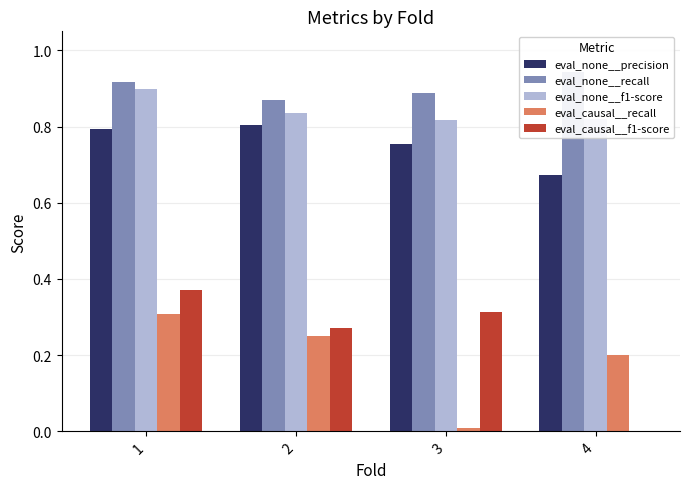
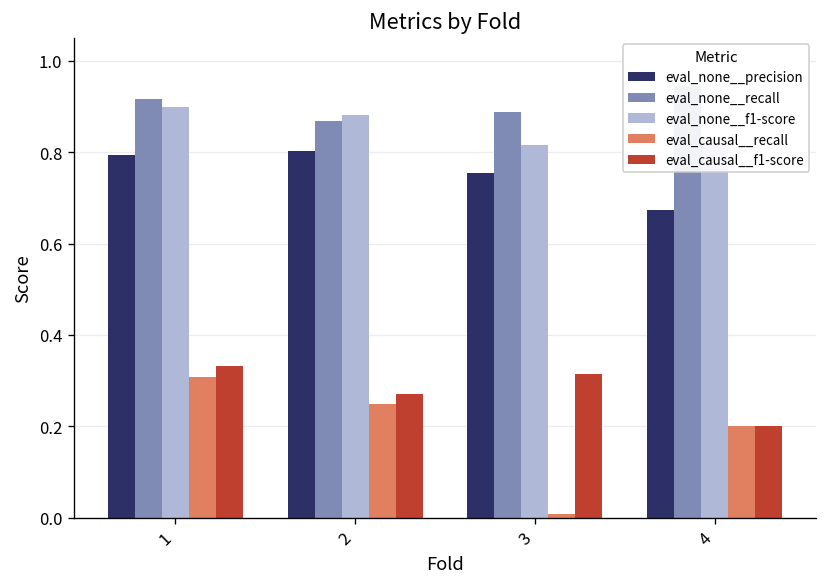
eval_causal__f1-score, 1: 0.37 -> 0.33
eval_none__f1-score, 2: 0.83 -> 0.88
eval_causal__f1-score, 4: 0.0 -> 0.2
